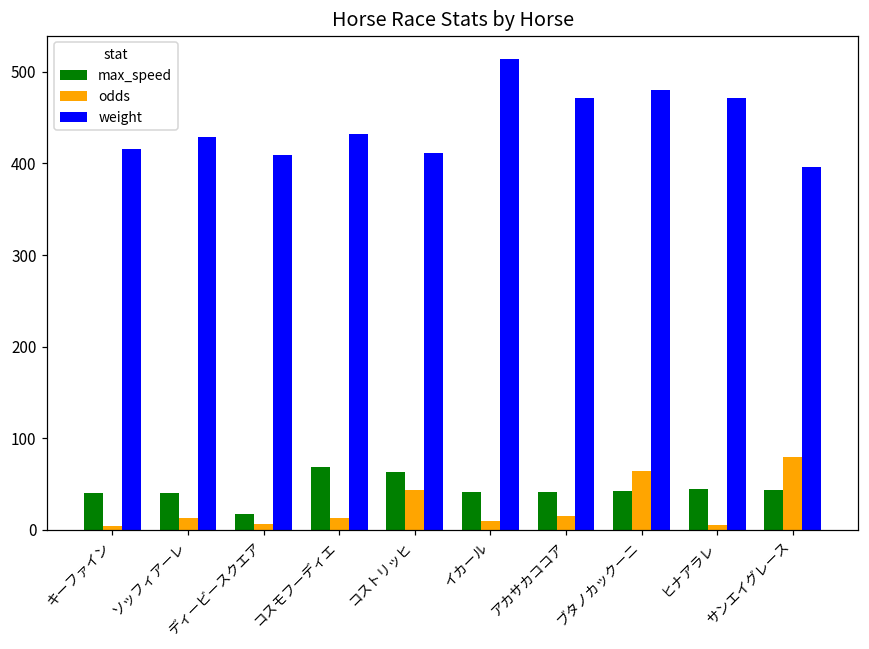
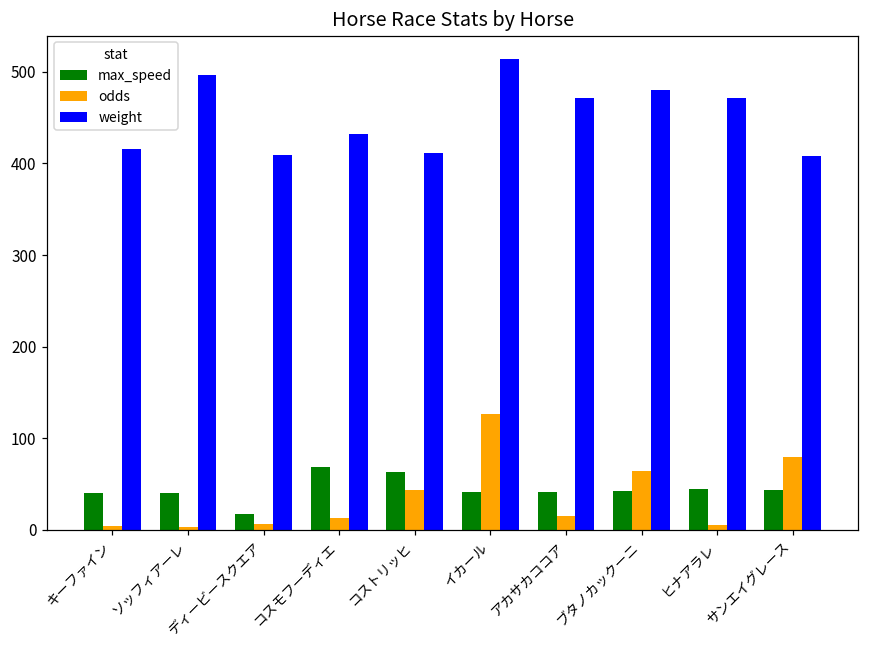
odds, ソッフィアーレ: 10 -> 0
weight, ソッフィアーレ: 430 -> 500
odds, イカール: 10 -> 130
weight, サンエイグレース: 400 -> 410
